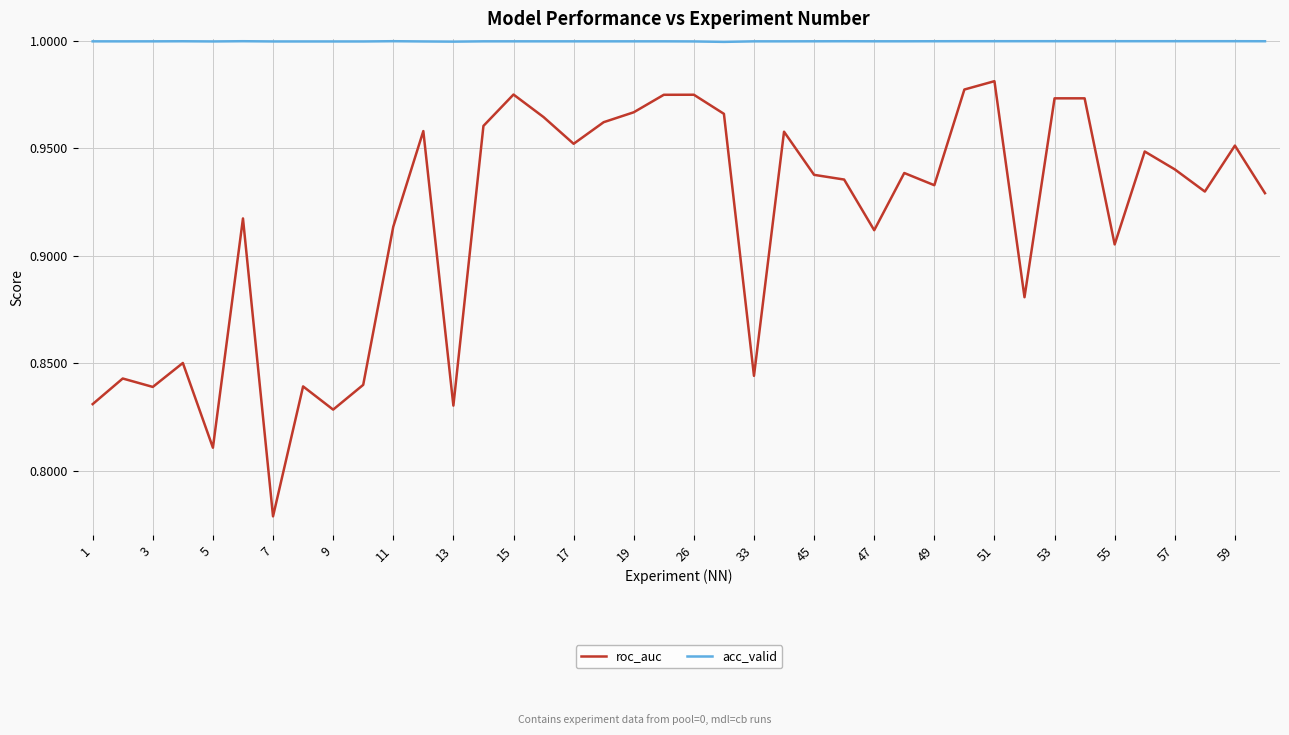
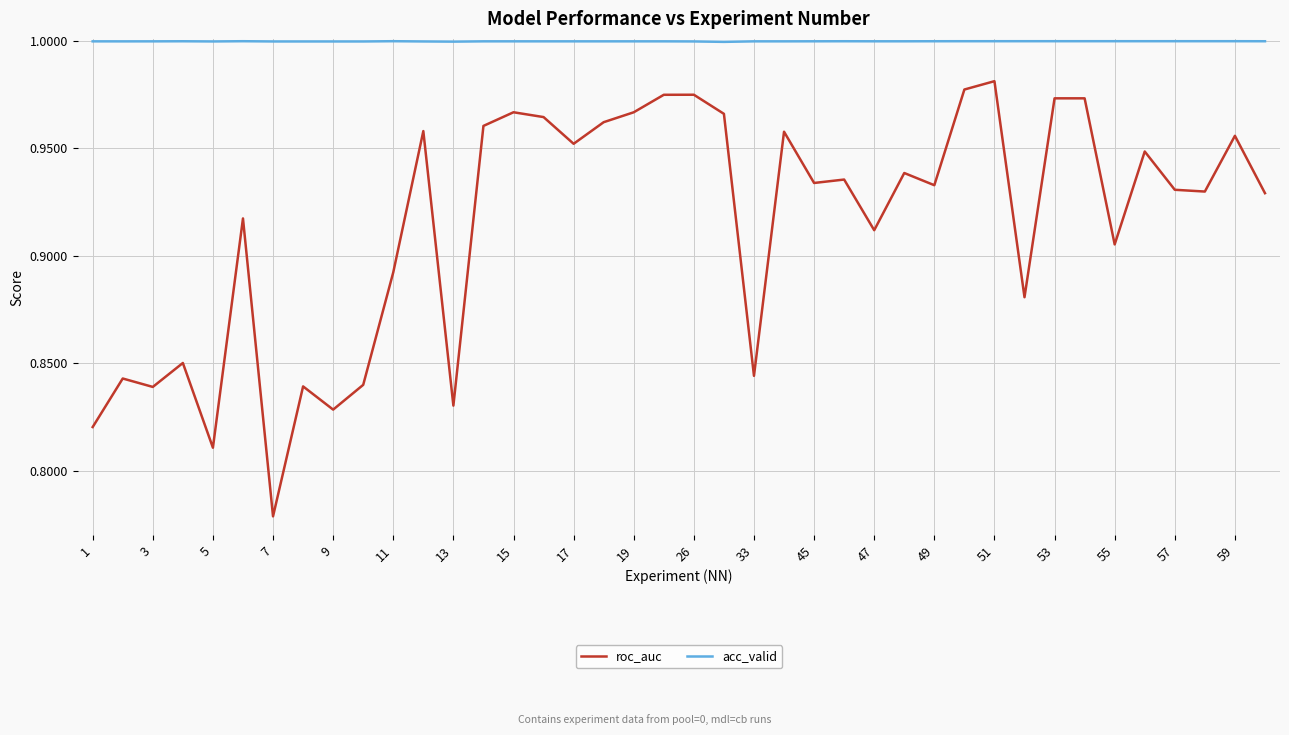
roc_auc, 1: 0.831 -> 0.820
roc_auc, 11: 0.914 -> 0.892
roc_auc, 15: 0.975 -> 0.967
roc_auc, 45: 0.938 -> 0.934
roc_auc, 57: 0.940 -> 0.931
roc_auc, 59: 0.951 -> 0.956
